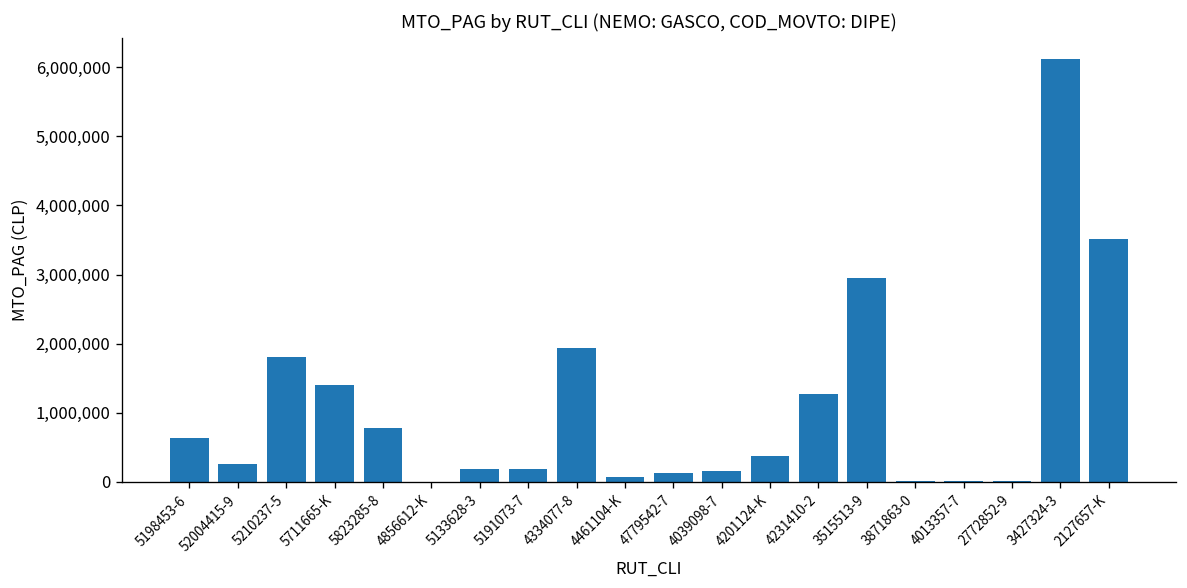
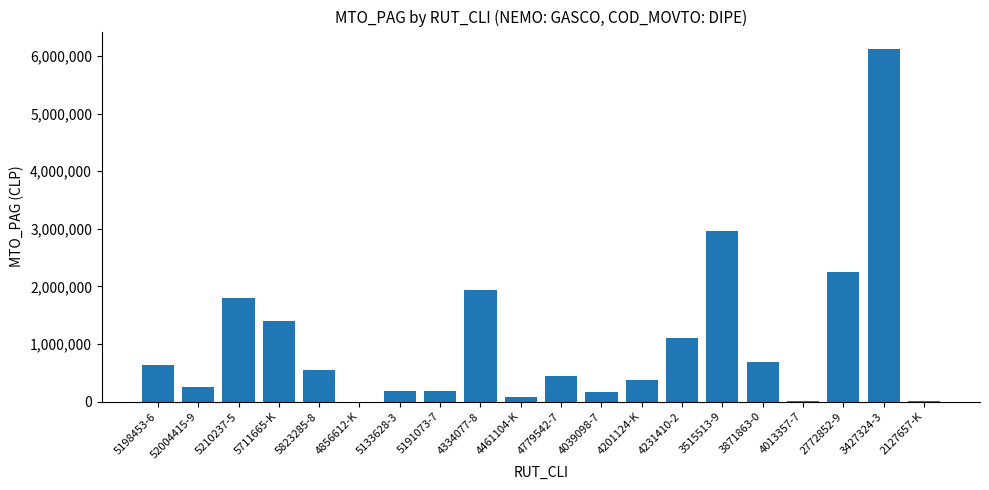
5823285-8: 800,000 -> 600,000
4779542-7: 100,000 -> 400,000
4231410-2: 1,300,000 -> 1,100,000
3871863-0: 0 -> 700,000
2772852-9: 0 -> 2,300,000
2127657-K: 3,500,000 -> 0
